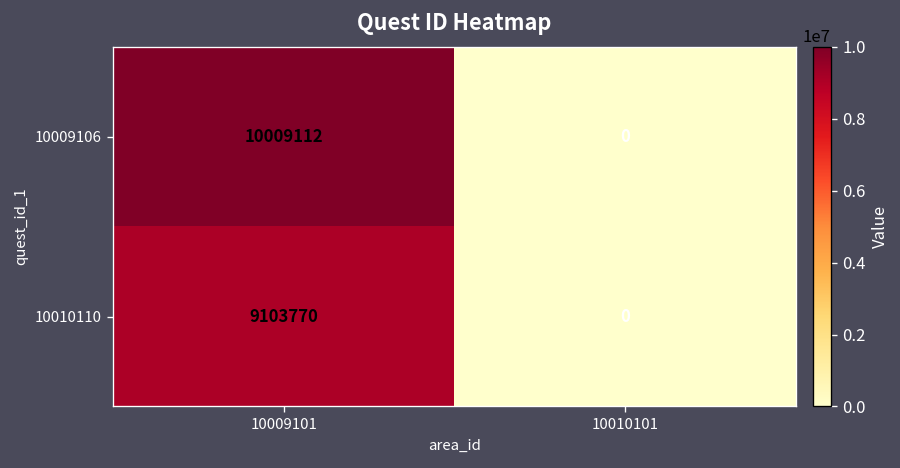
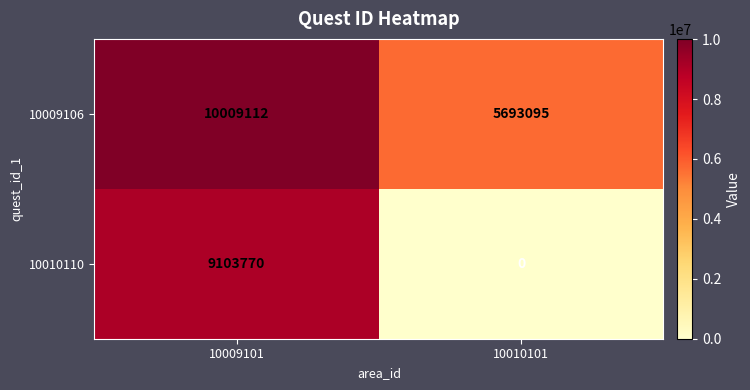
10009106, 10010101: 0 -> 5693095
